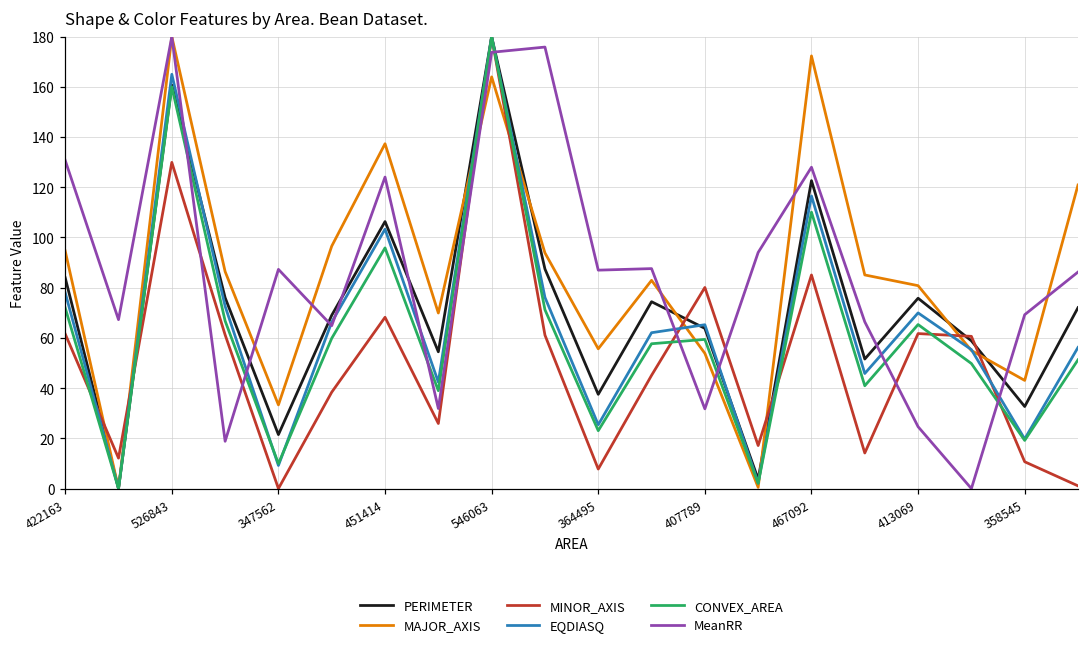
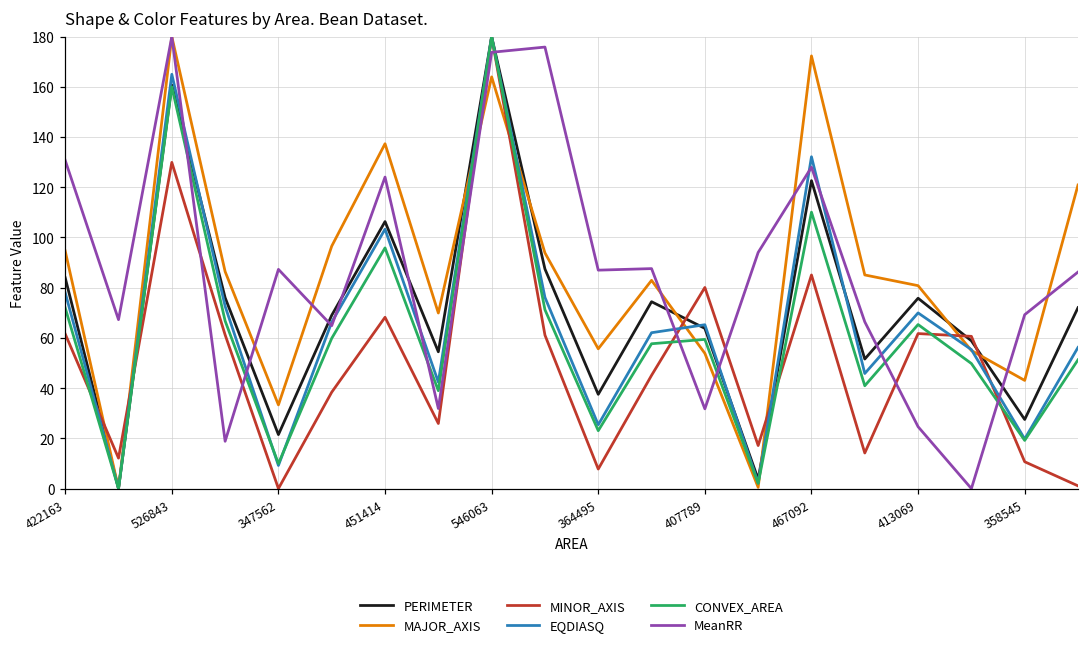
EQDIASQ, 467092: 117 -> 132
PERIMETER, 358545: 33 -> 28
